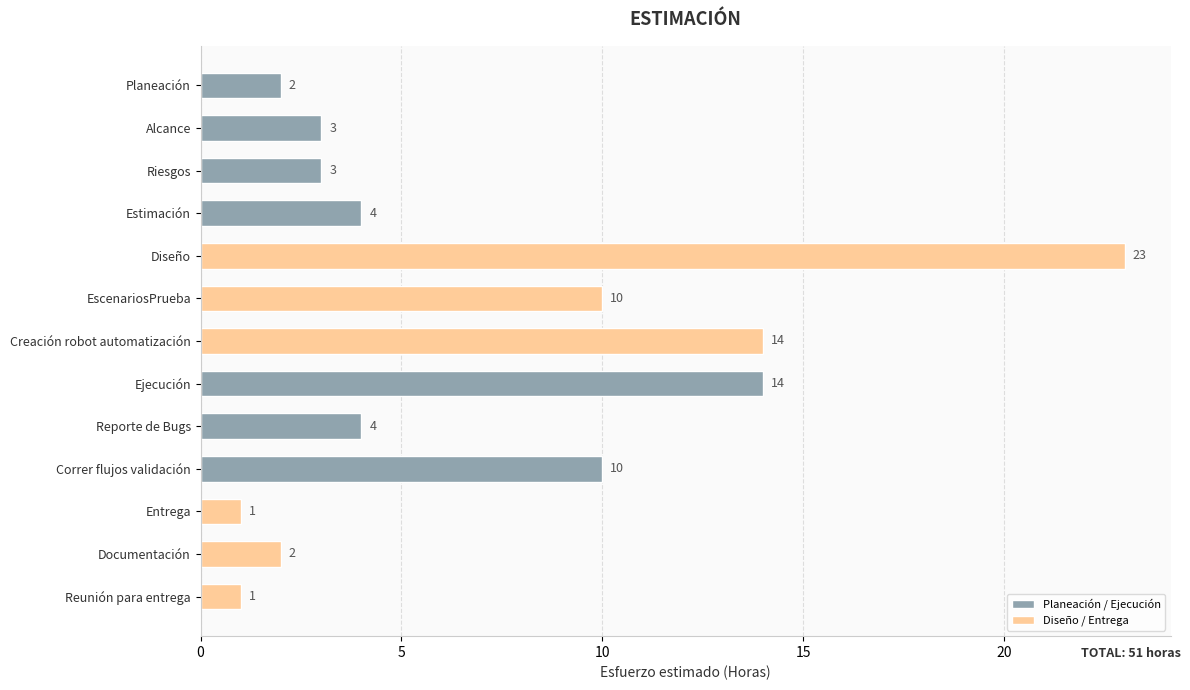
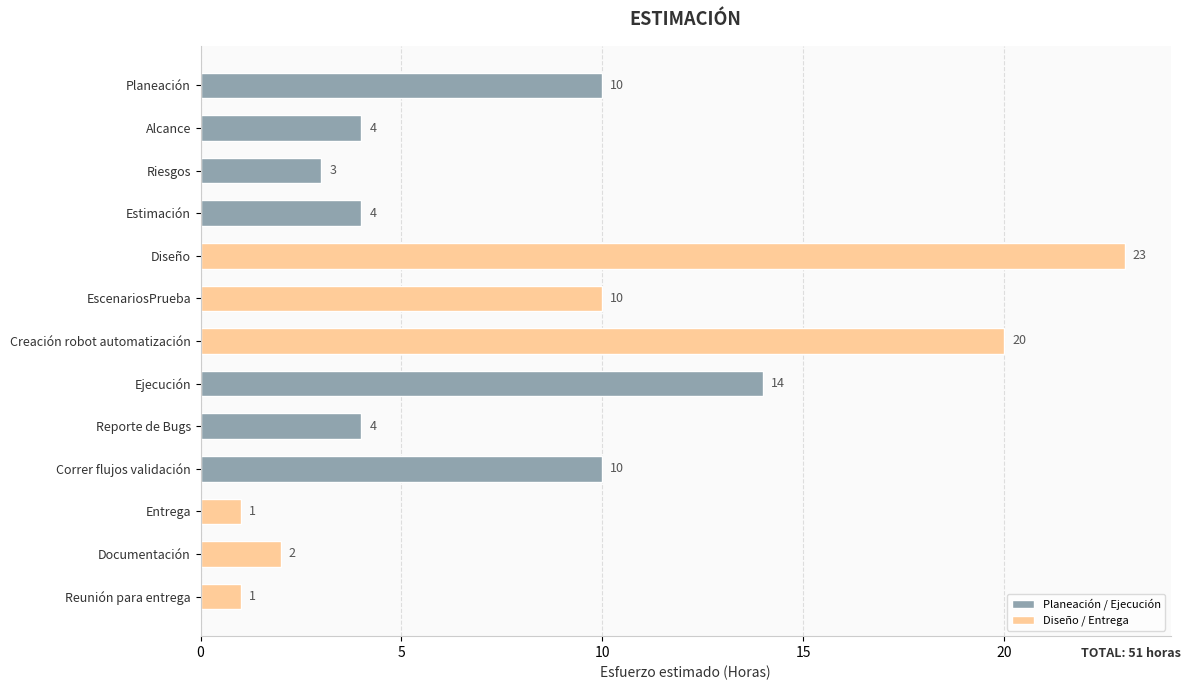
Planeación: 2 -> 10
Alcance: 3 -> 4
Creación robot automatización: 14 -> 20
